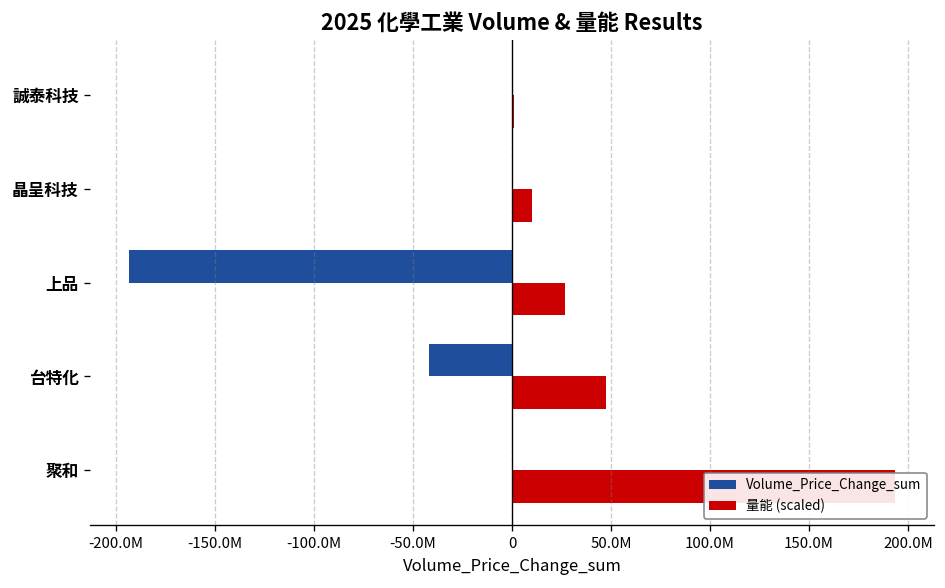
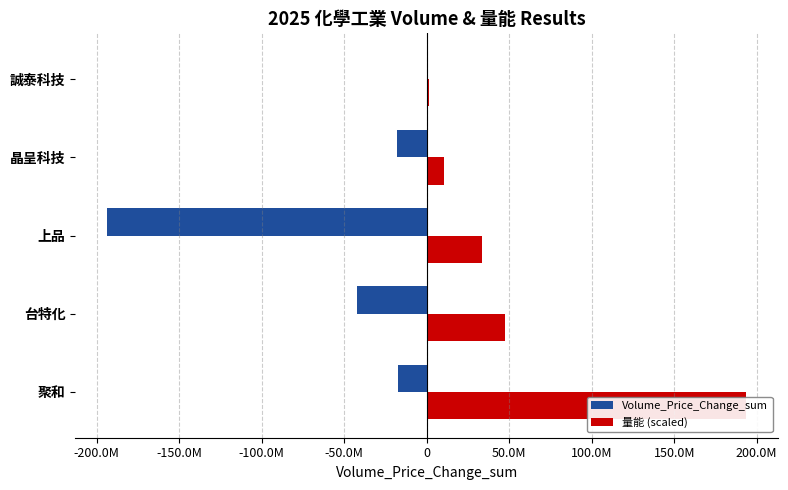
Volume_Price_Change_sum, 晶呈科技: 0 -> -18000000
量能 (scaled), 上品: 27000000 -> 33000000
Volume_Price_Change_sum, 聚和: 0 -> -17000000
